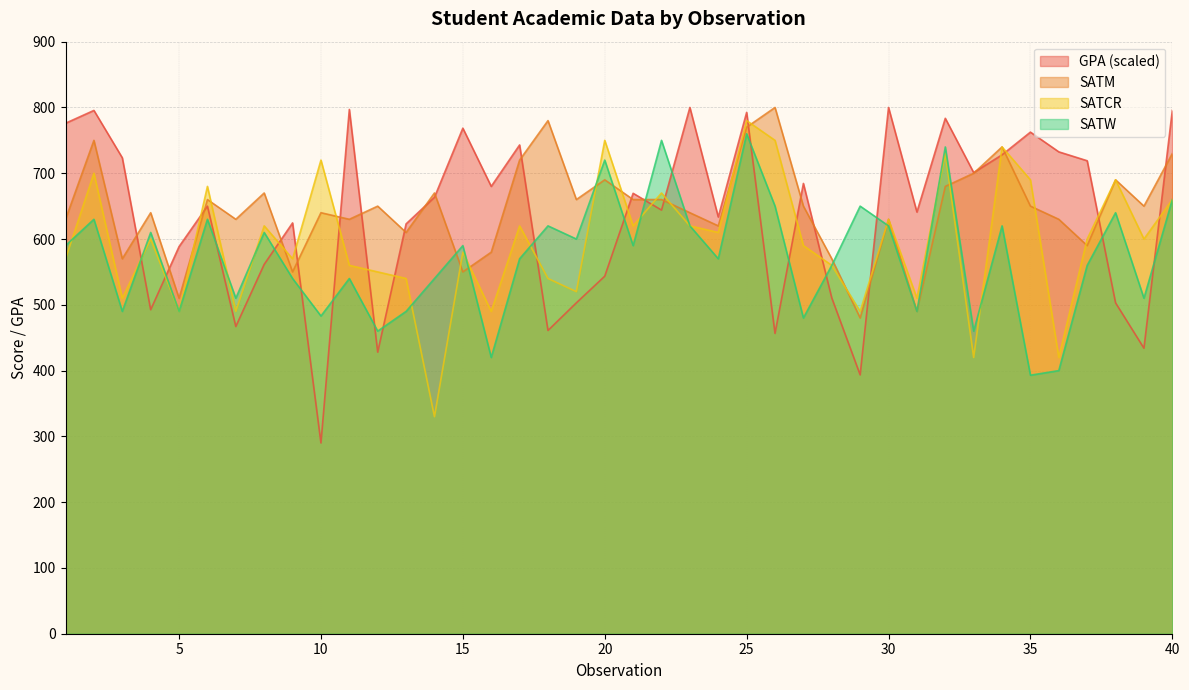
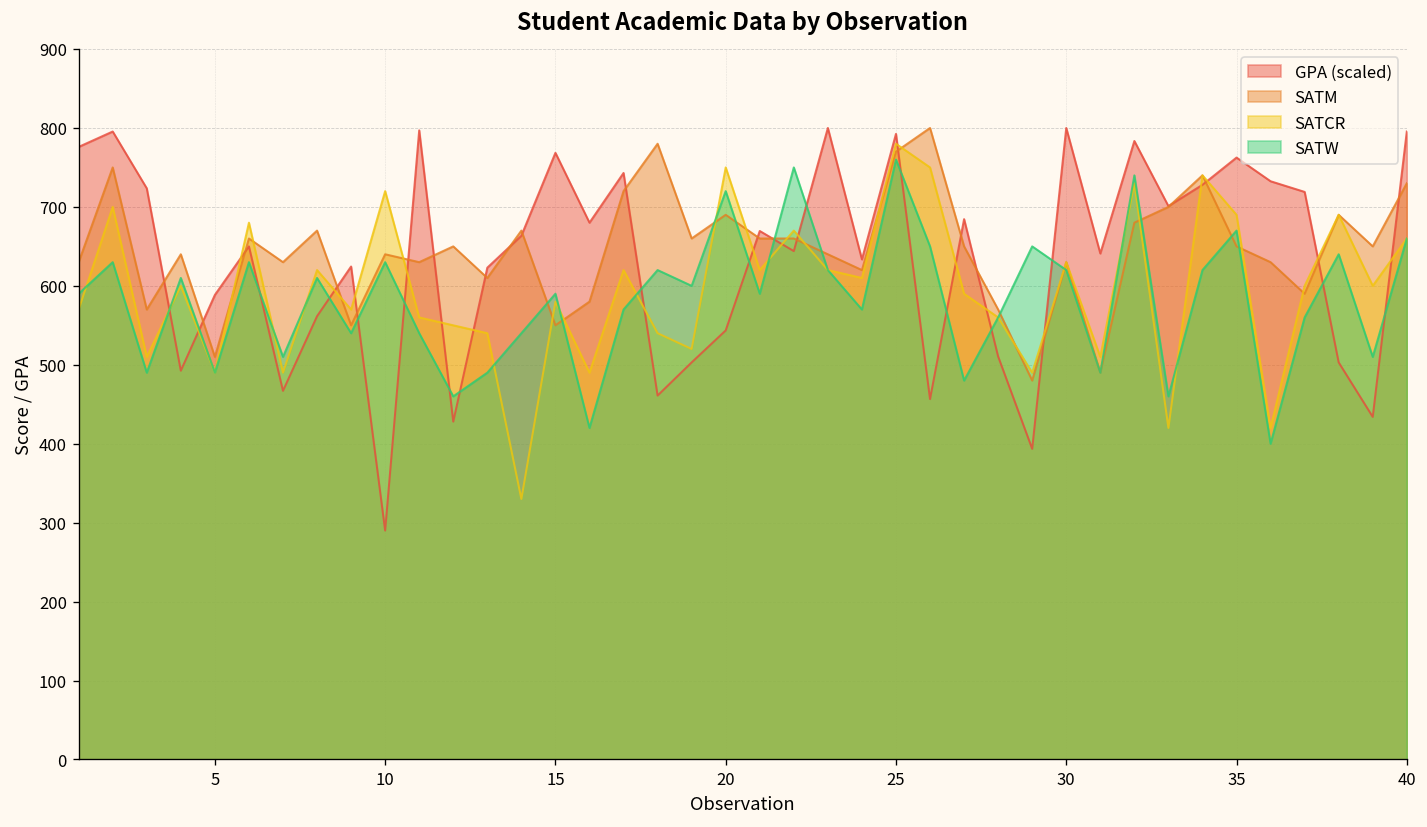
SATW, 10: 480 -> 630
SATW, 35: 390 -> 670
